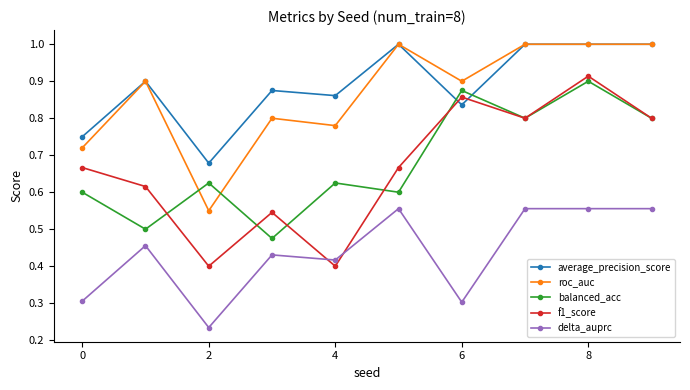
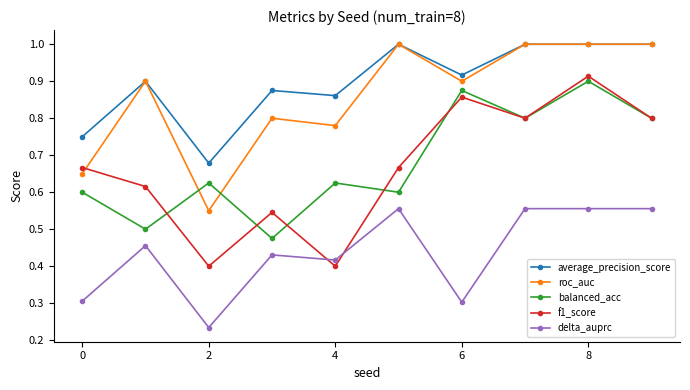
roc_auc, 0: 0.72 -> 0.65
average_precision_score, 6: 0.84 -> 0.92
